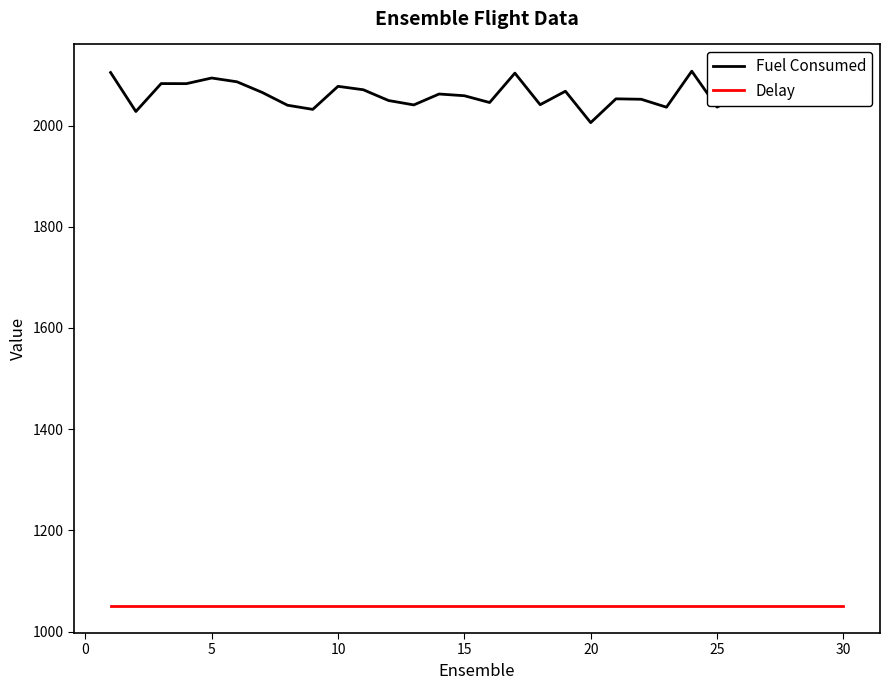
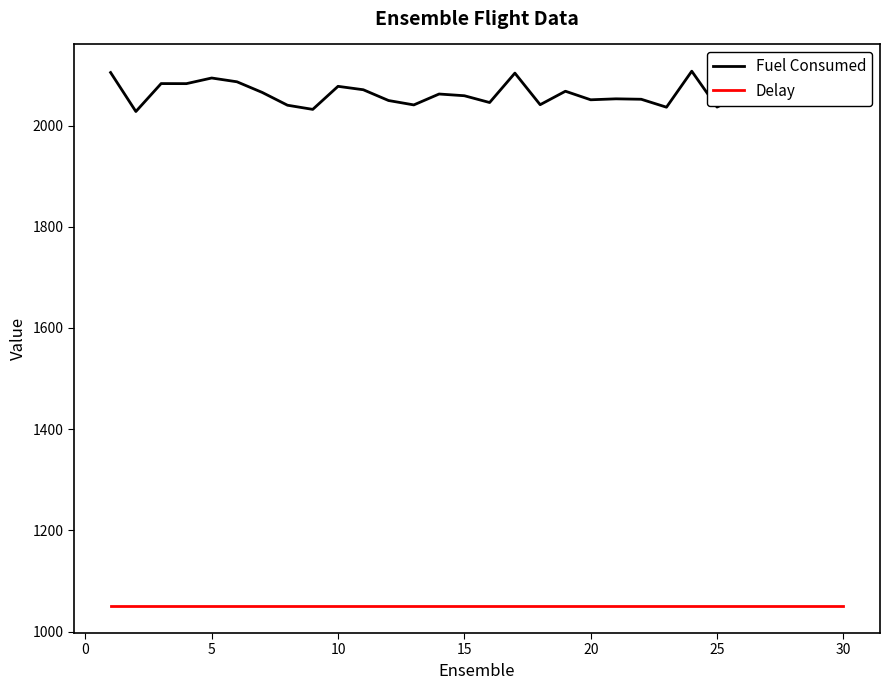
Fuel Consumed, 20: 2010 -> 2050
